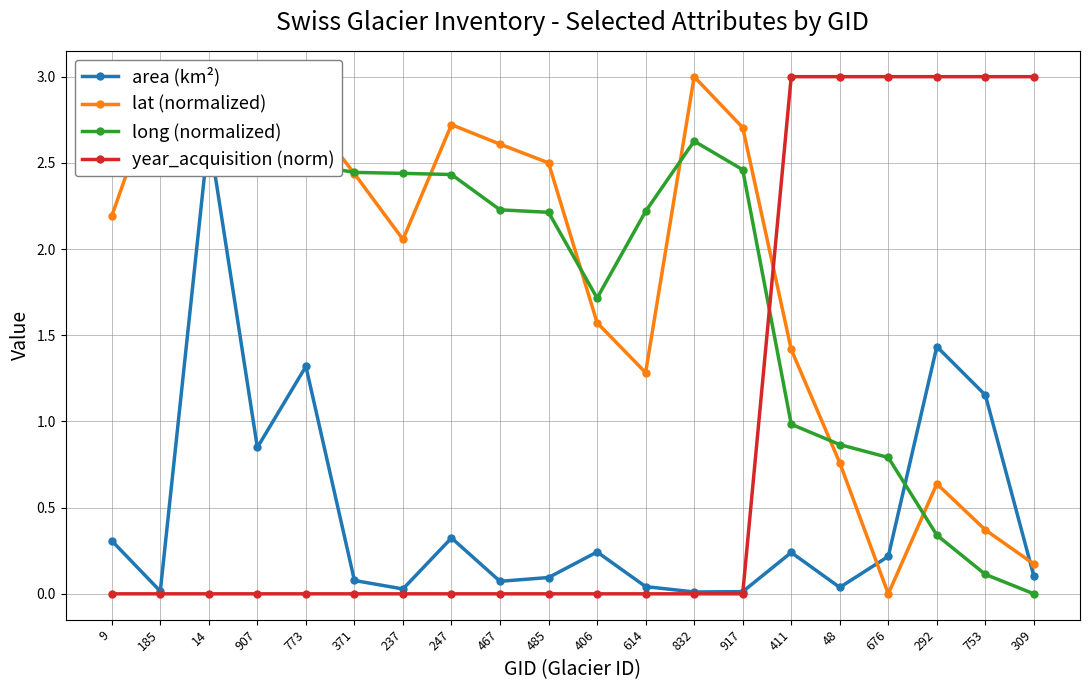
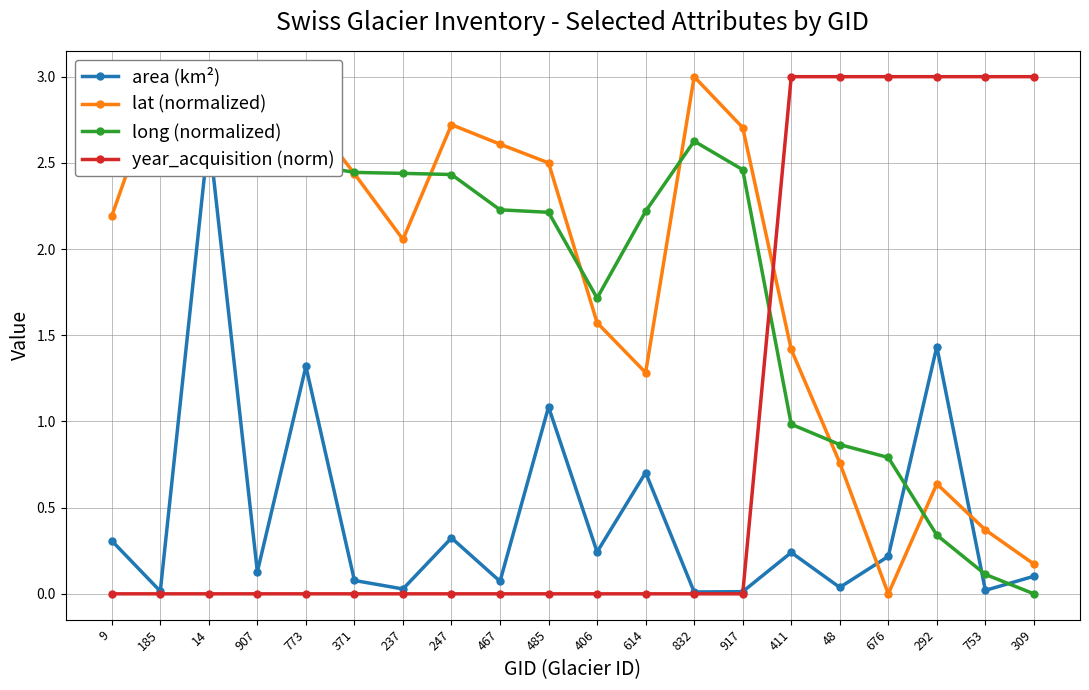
area (km²), 907: 0.85 -> 0.13
area (km²), 485: 0.09 -> 1.08
area (km²), 614: 0.04 -> 0.70
area (km²), 753: 1.15 -> 0.02
